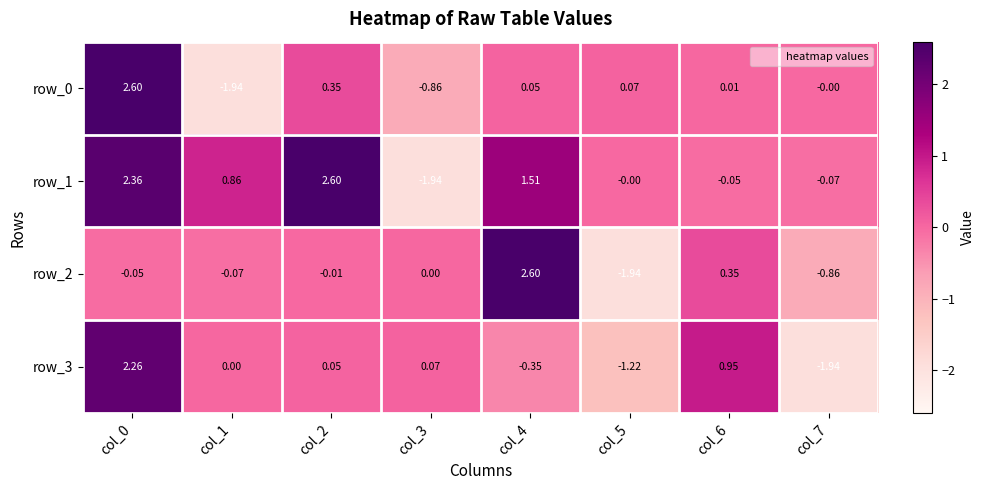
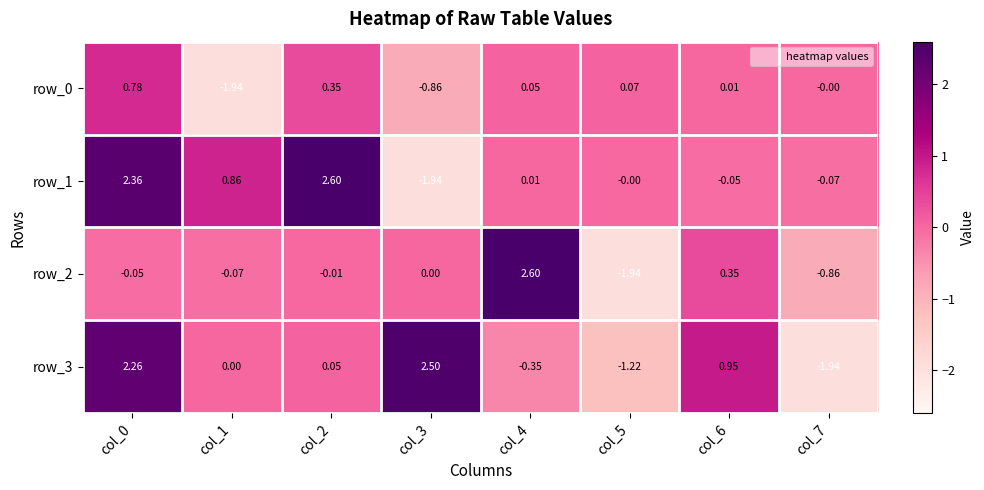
row_0, col_0: 2.60 -> 0.78
row_1, col_4: 1.51 -> 0.01
row_3, col_3: 0.07 -> 2.50
